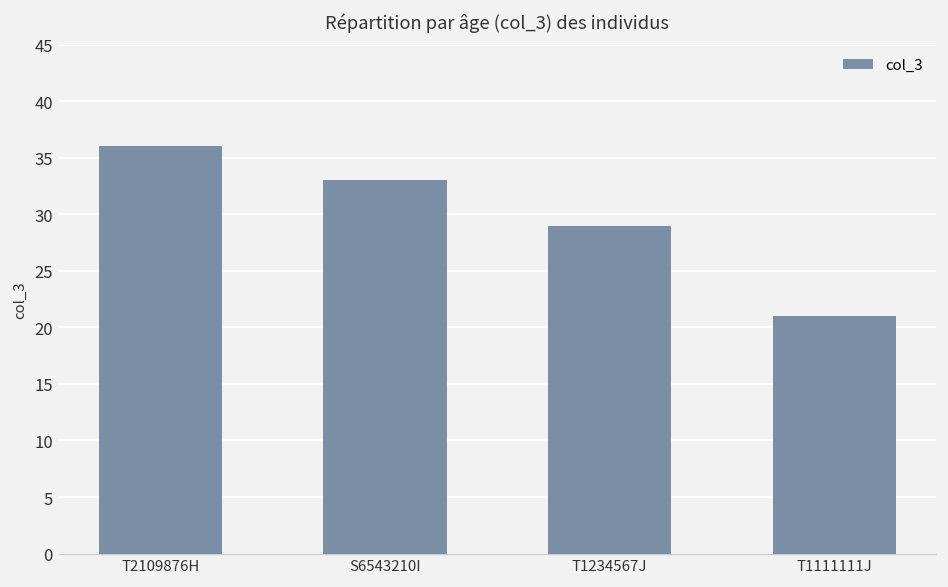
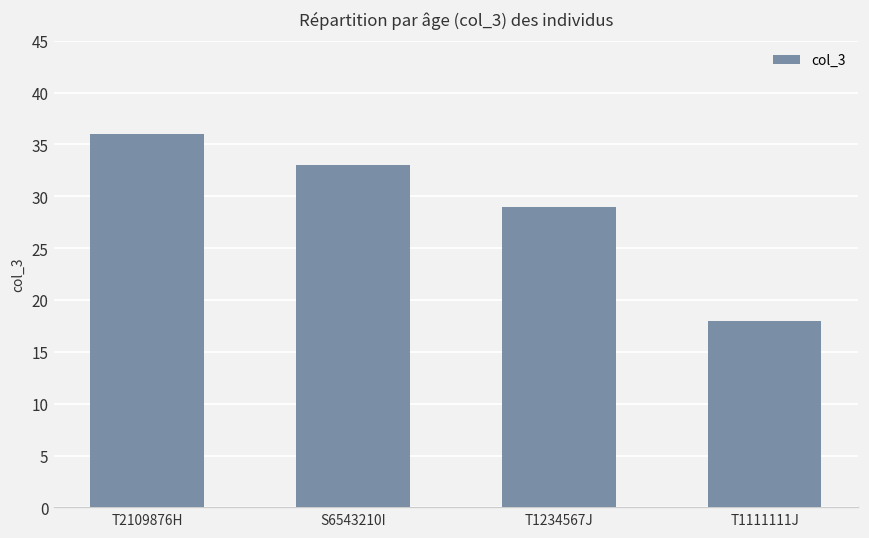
T1111111J: 21 -> 18
